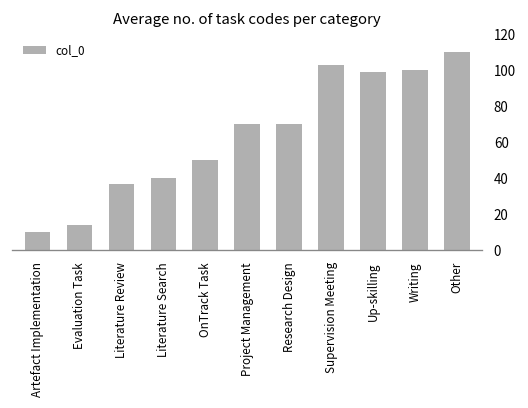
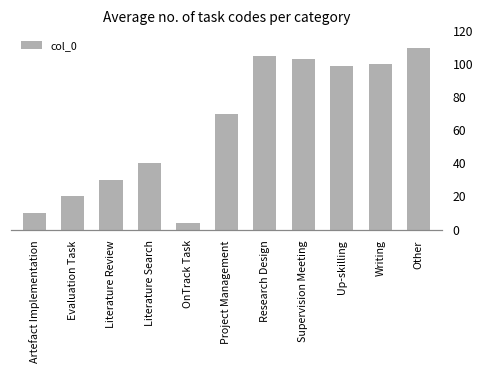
Evaluation Task: 14 -> 20
Literature Review: 37 -> 30
OnTrack Task: 50 -> 4
Research Design: 70 -> 105
